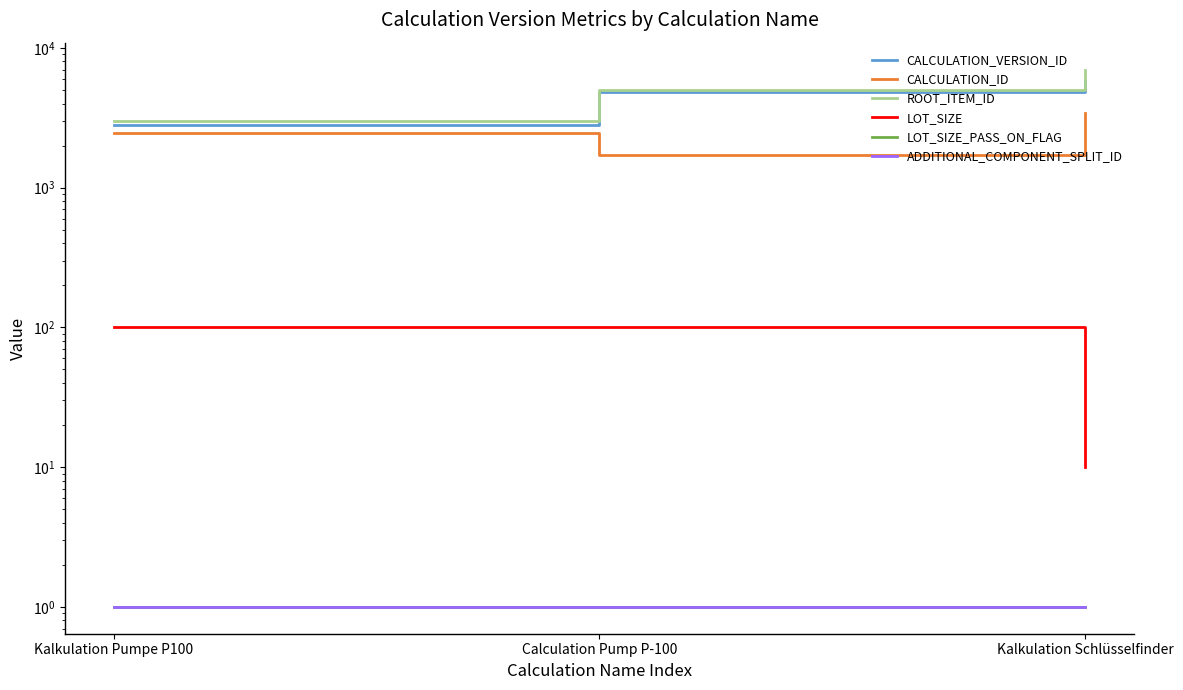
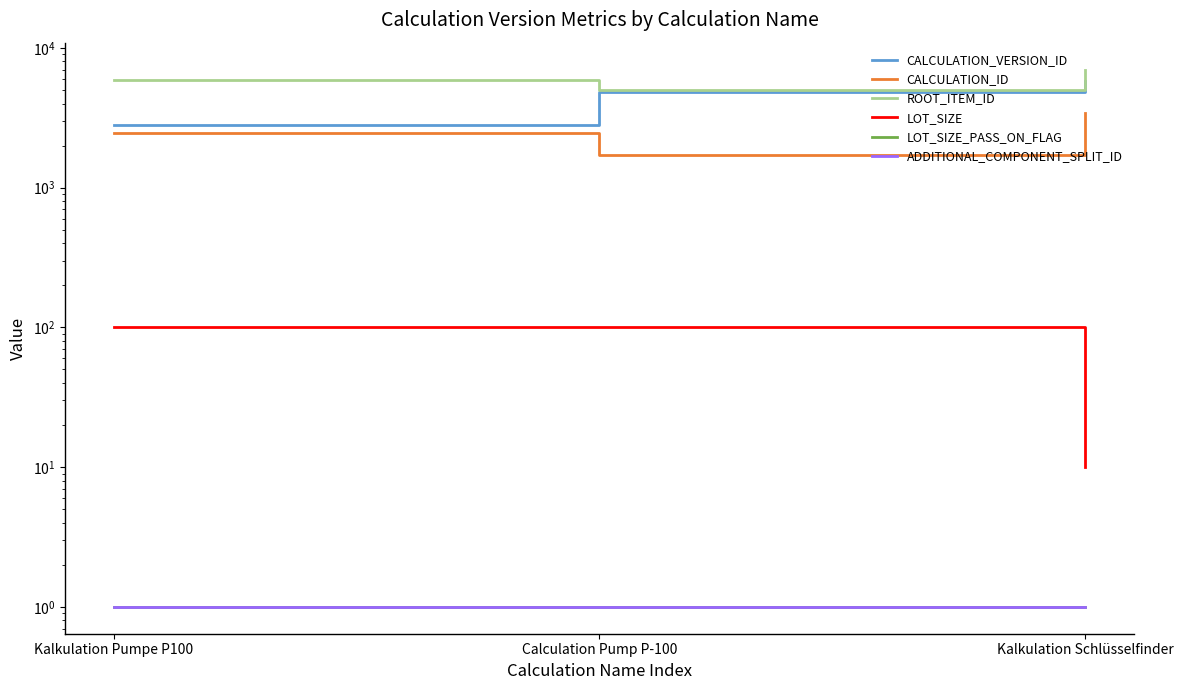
ROOT_ITEM_ID, Kalkulation Pumpe P100: 3000 -> 5900
